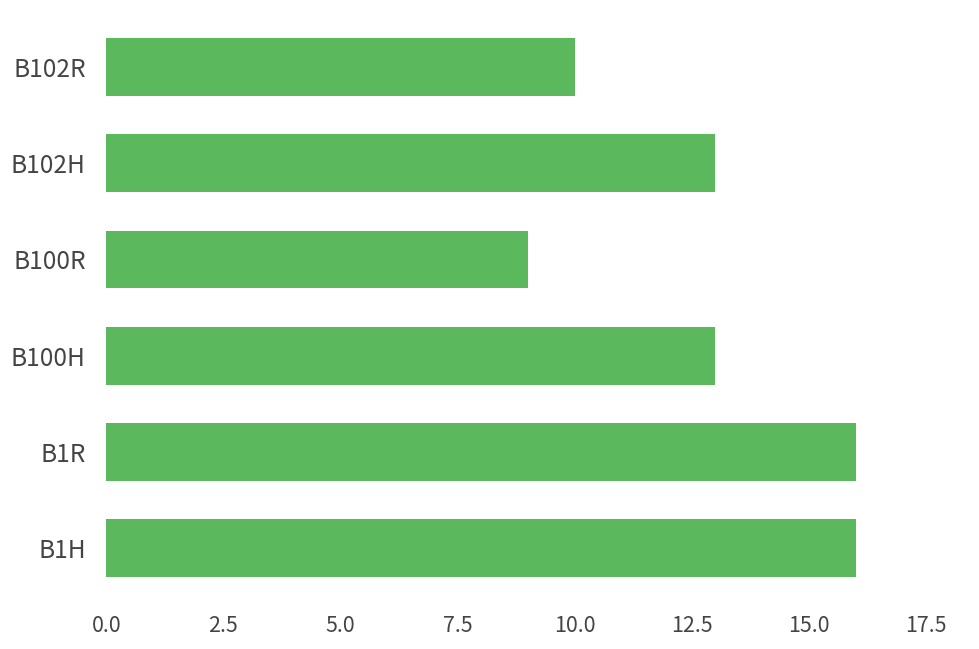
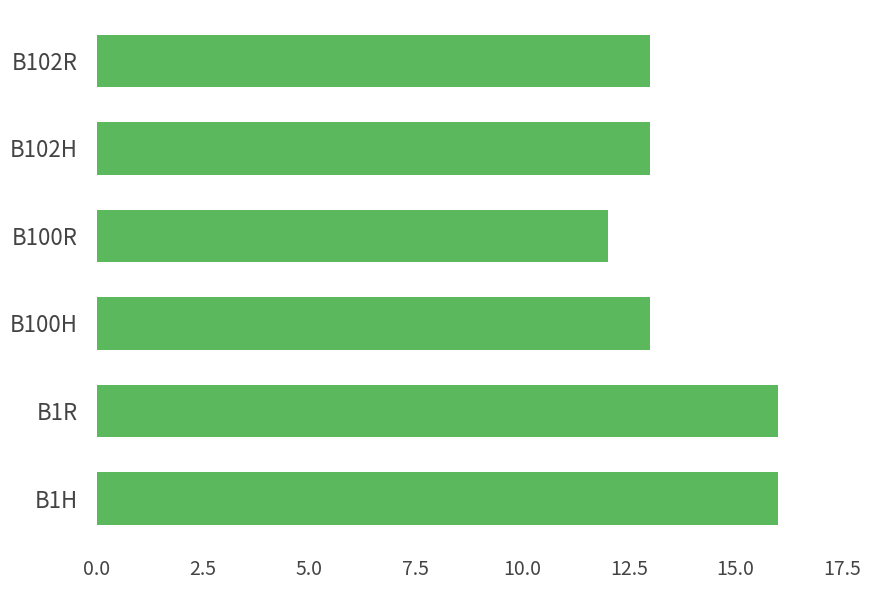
B102R: 10 -> 13
B100R: 9 -> 12
